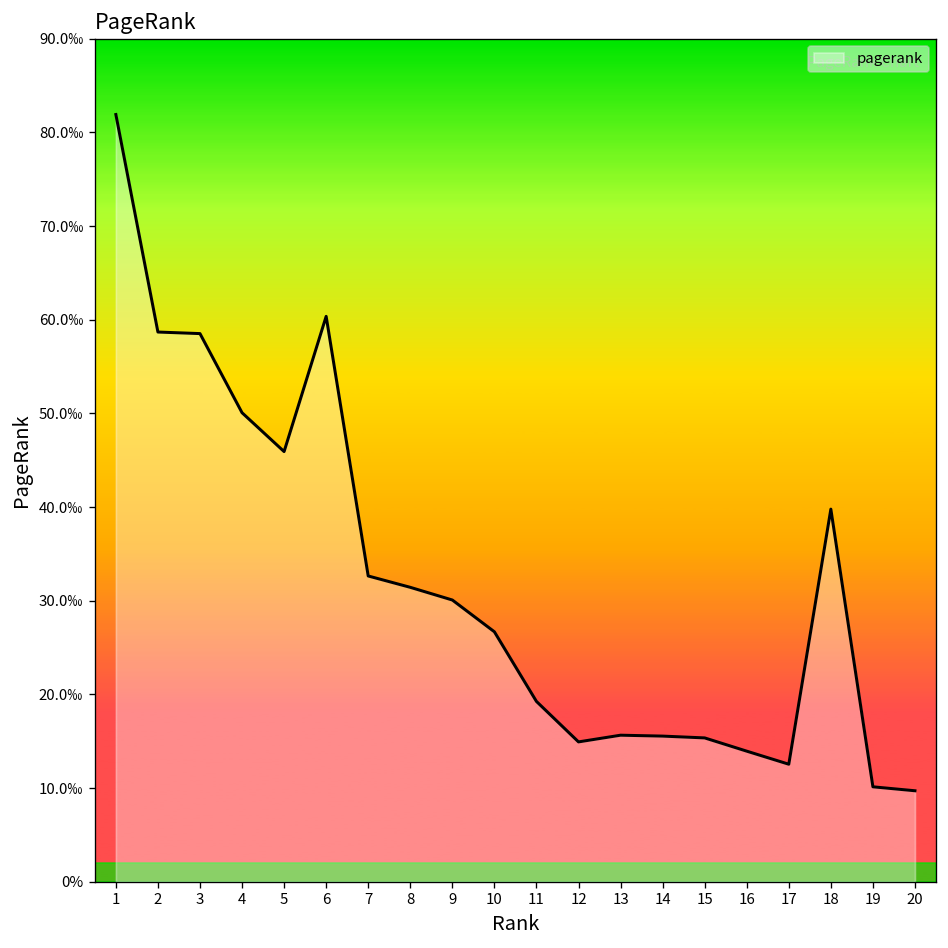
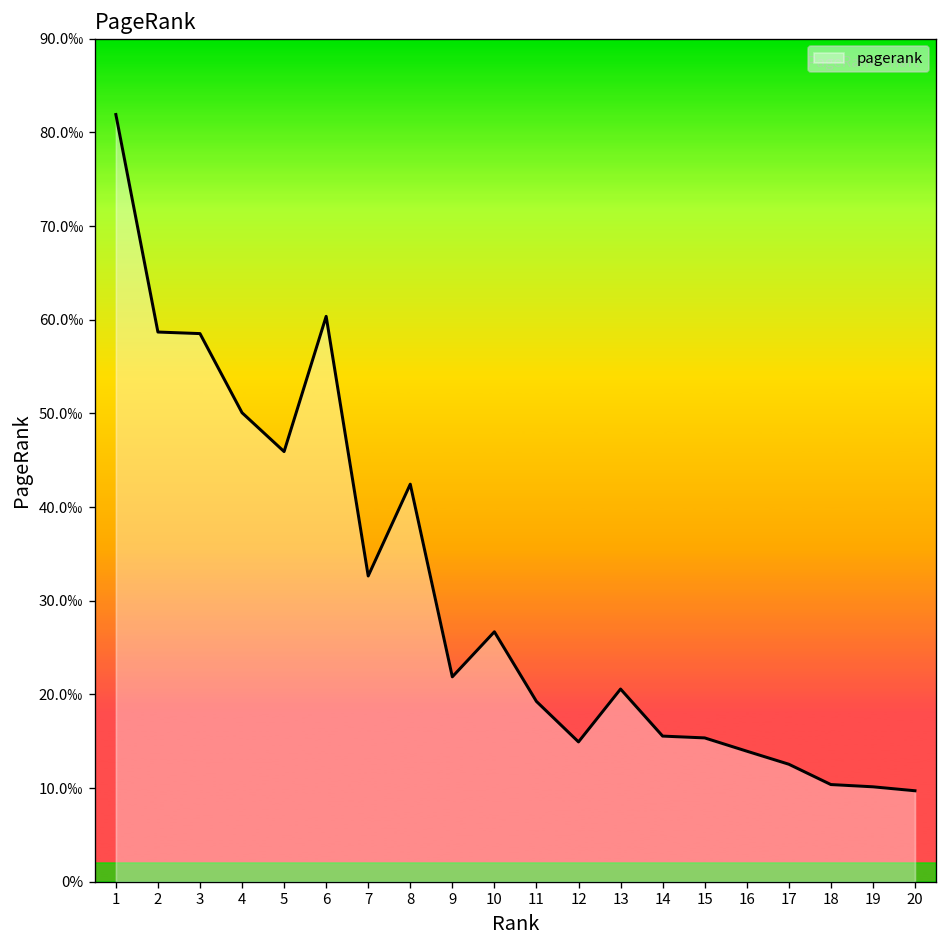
8: 31‰ -> 42‰
9: 30‰ -> 22‰
13: 16‰ -> 21‰
18: 40‰ -> 10‰
